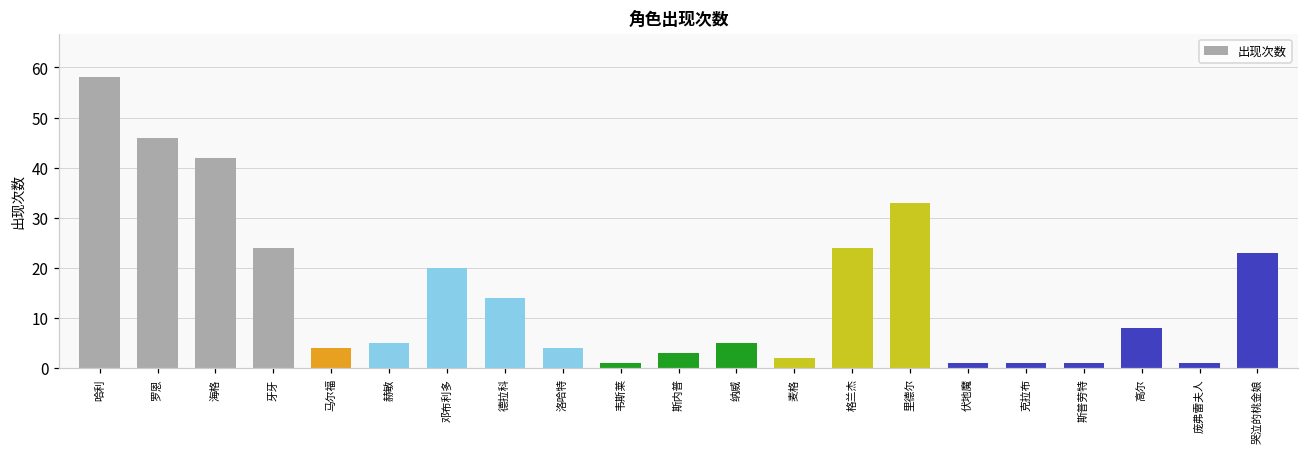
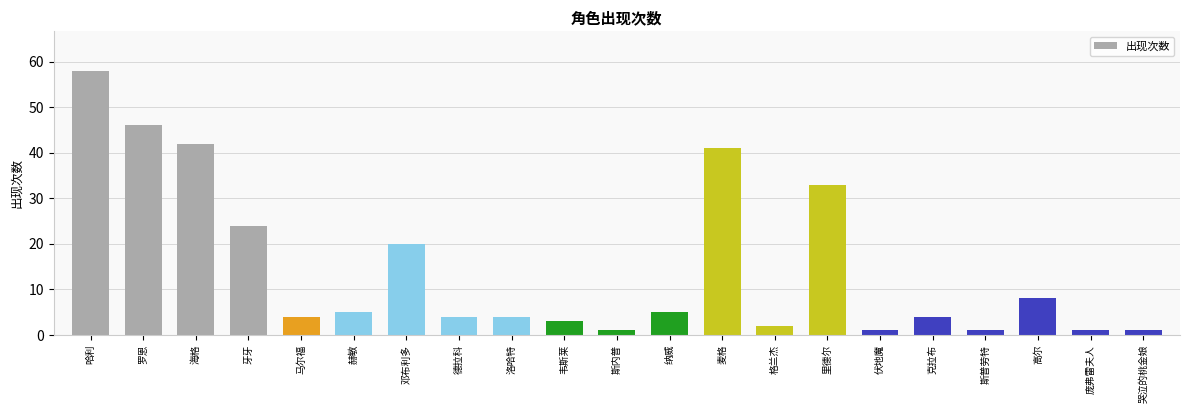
德拉科: 14 -> 4
韦斯莱: 1 -> 3
斯内普: 3 -> 1
麦格: 2 -> 41
格兰杰: 24 -> 2
克拉布: 1 -> 4
哭泣的桃金娘: 23 -> 1
